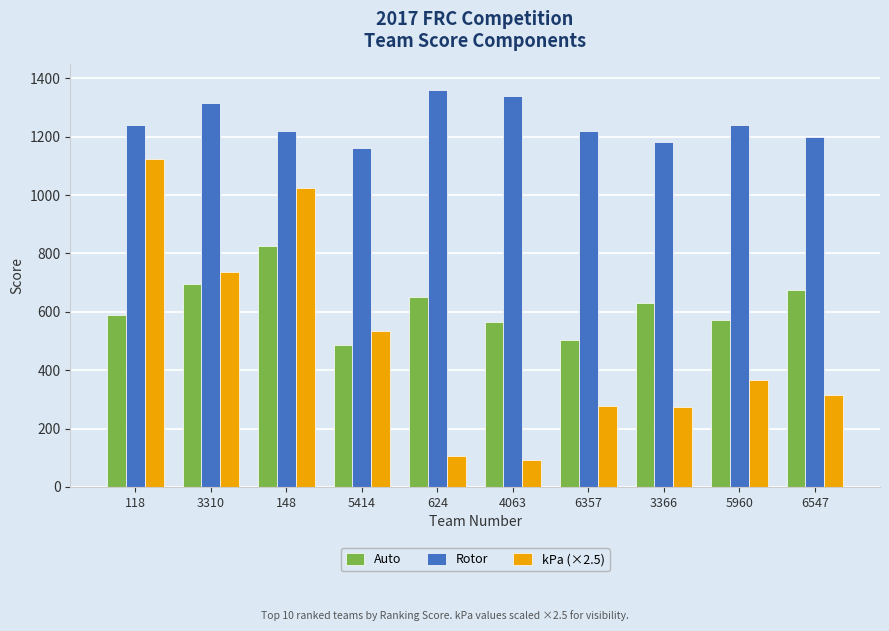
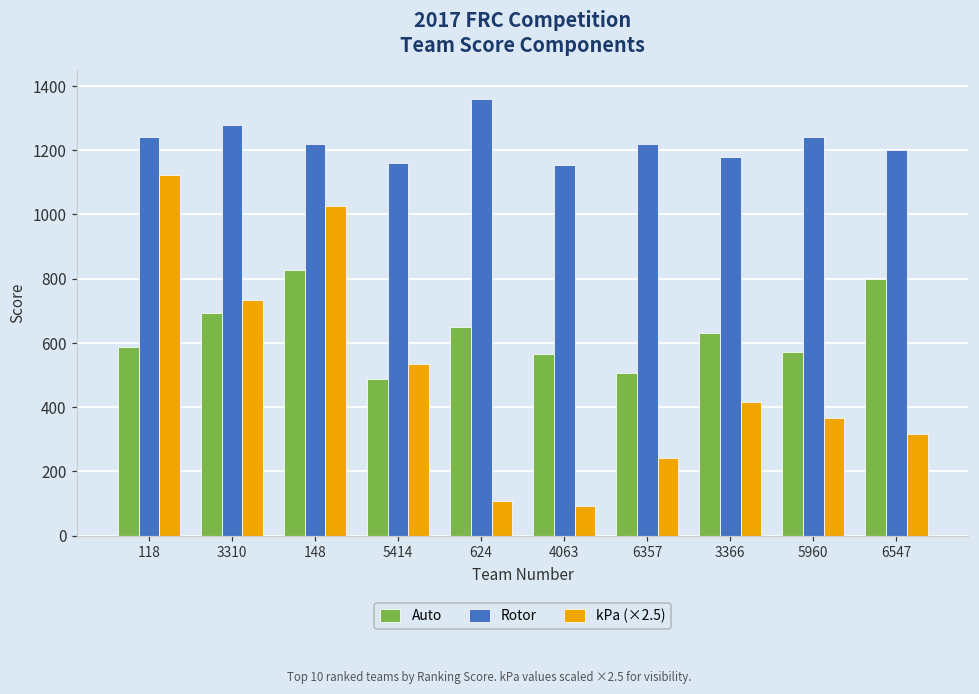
Rotor, 3310: 1320 -> 1280
Rotor, 4063: 1340 -> 1150
kPa (×2.5), 6357: 280 -> 240
kPa (×2.5), 3366: 280 -> 420
Auto, 6547: 680 -> 800
